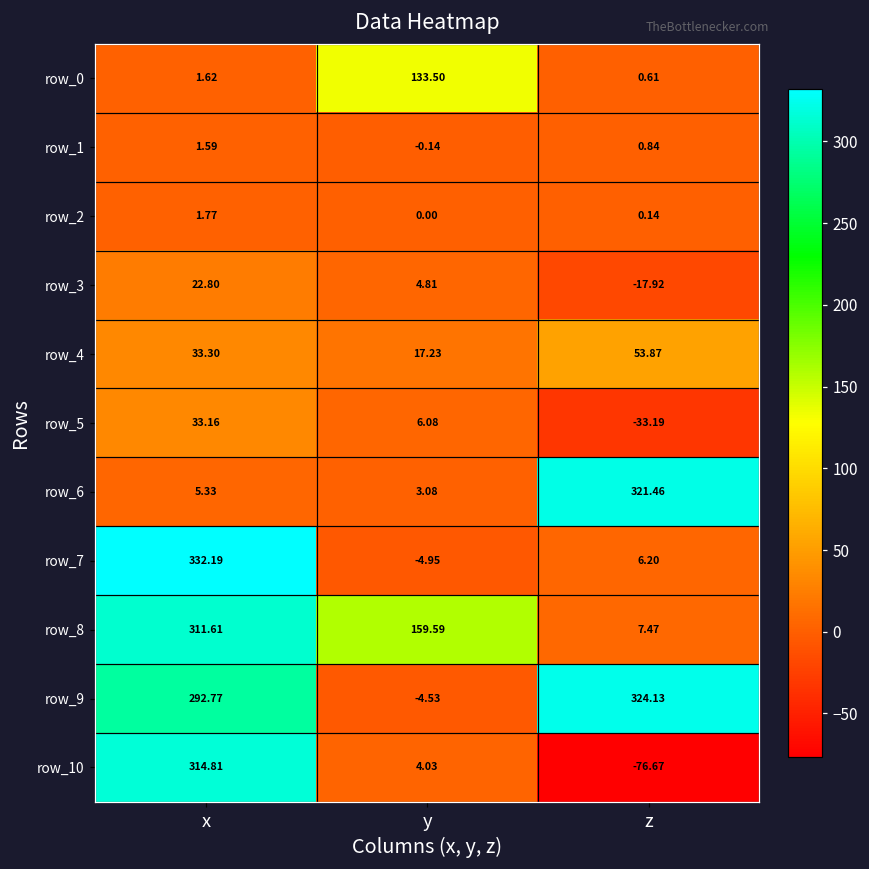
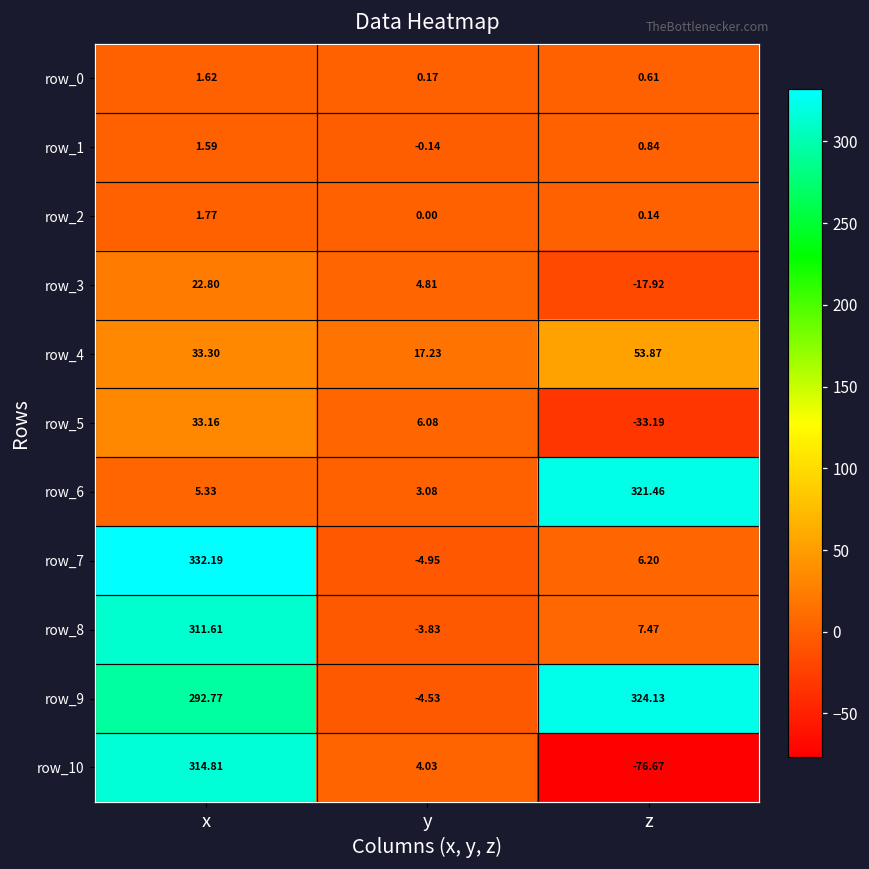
row_0, y: 133.50 -> 0.17
row_8, y: 159.59 -> -3.83
